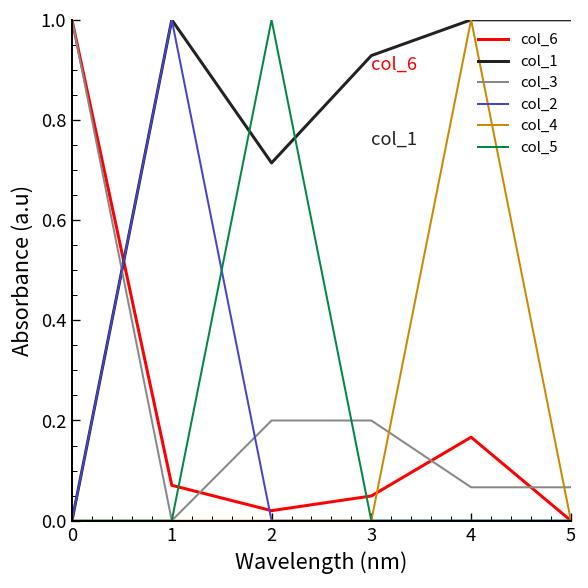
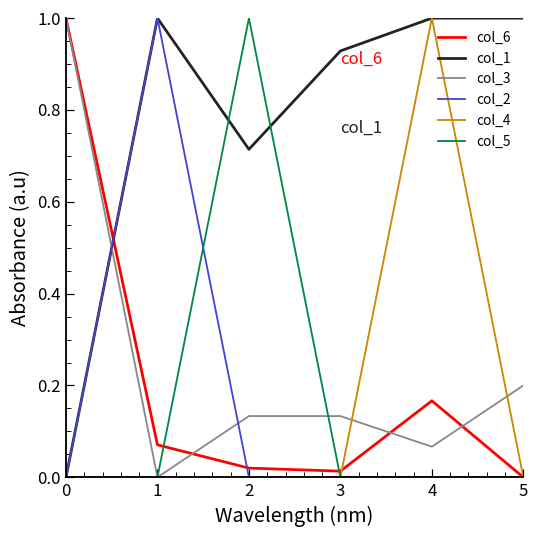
col_3, 2: 0.20 -> 0.13
col_6, 3: 0.05 -> 0.01
col_3, 3: 0.20 -> 0.13
col_3, 5: 0.07 -> 0.20
